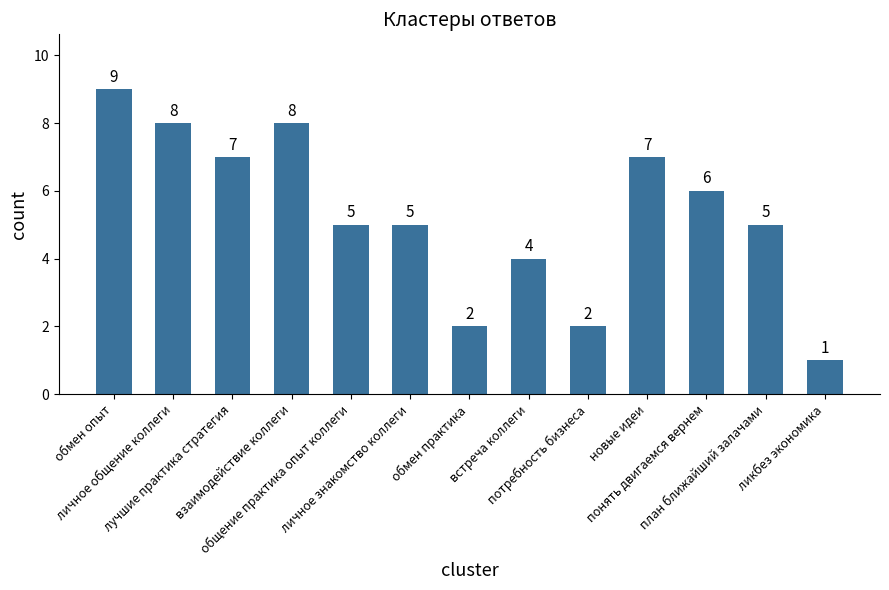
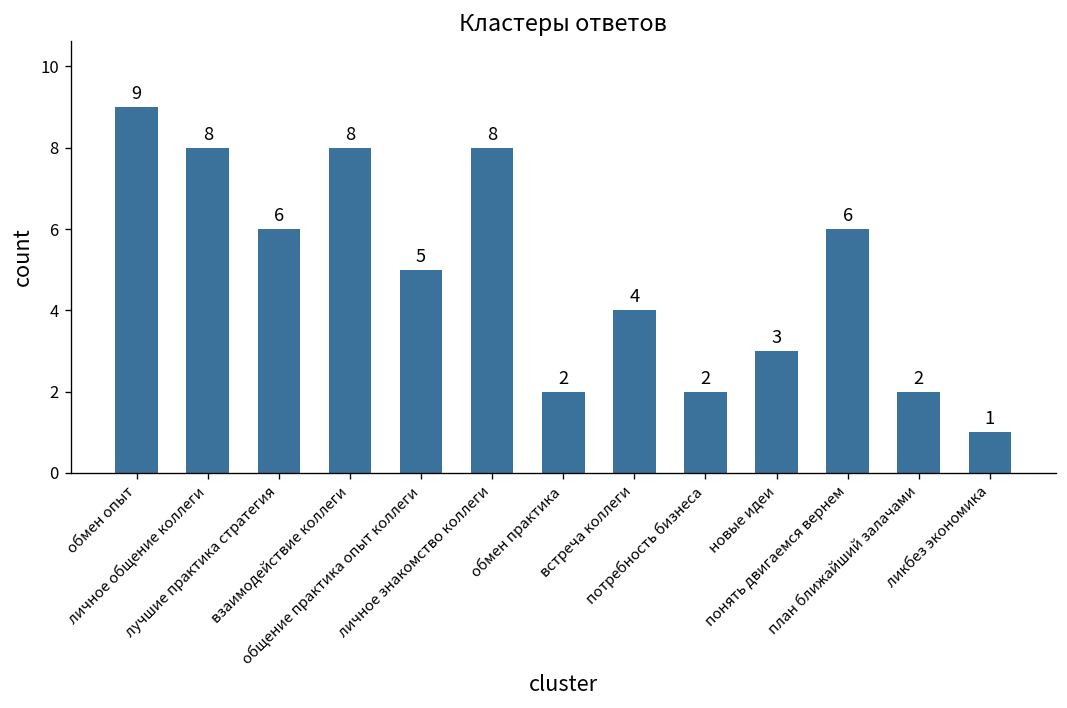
лучшие практика стратегия: 7 -> 6
личное знакомство коллеги: 5 -> 8
новые идеи: 7 -> 3
план ближайший залачами: 5 -> 2
